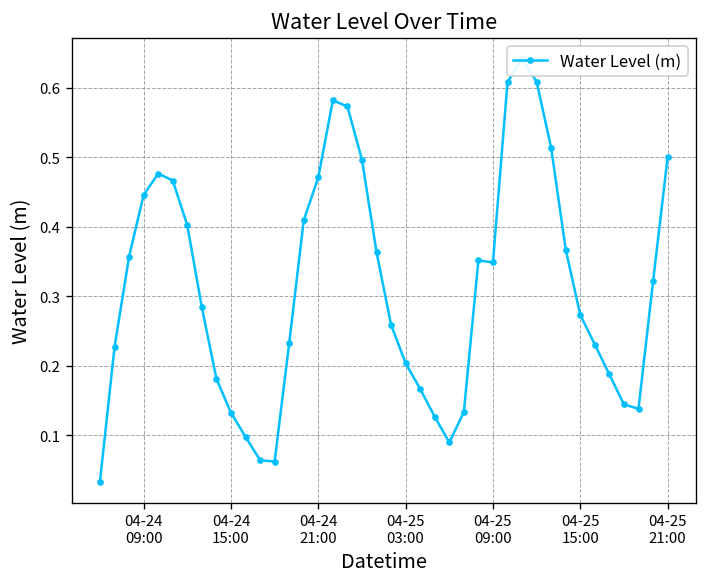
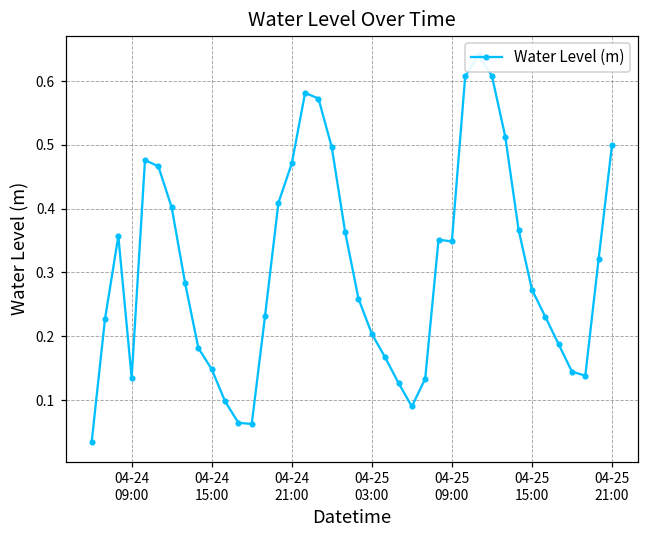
04-24 09:00: 0.45 -> 0.13
04-24 15:00: 0.13 -> 0.15
